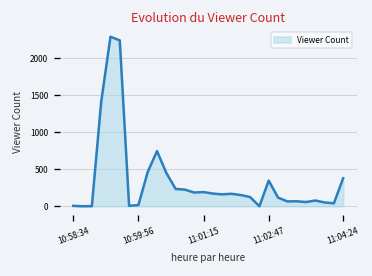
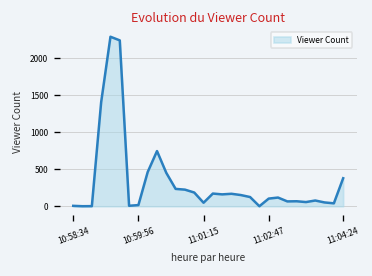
11:01:15: 200 -> 0
11:02:47: 300 -> 100
